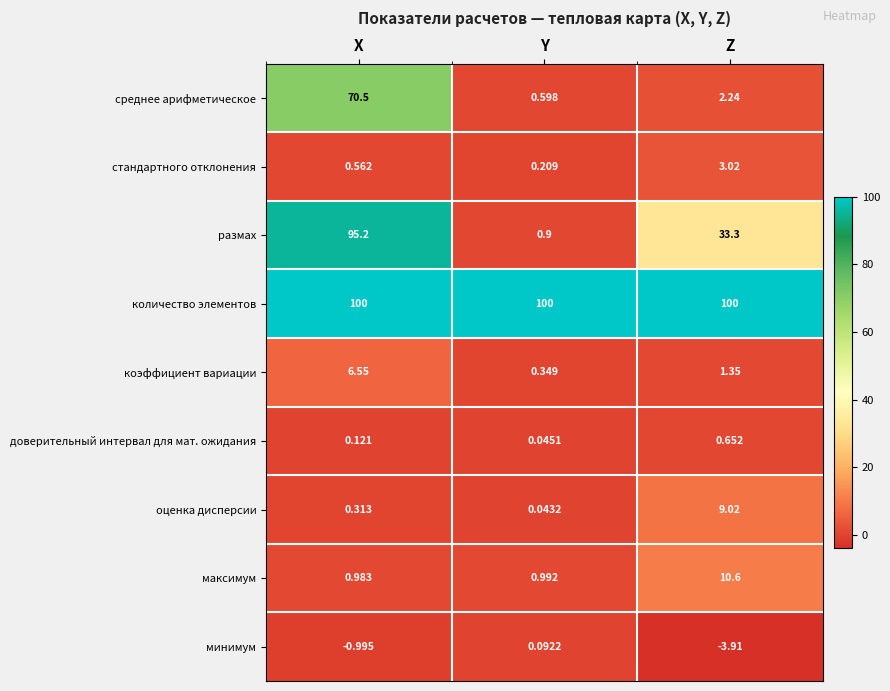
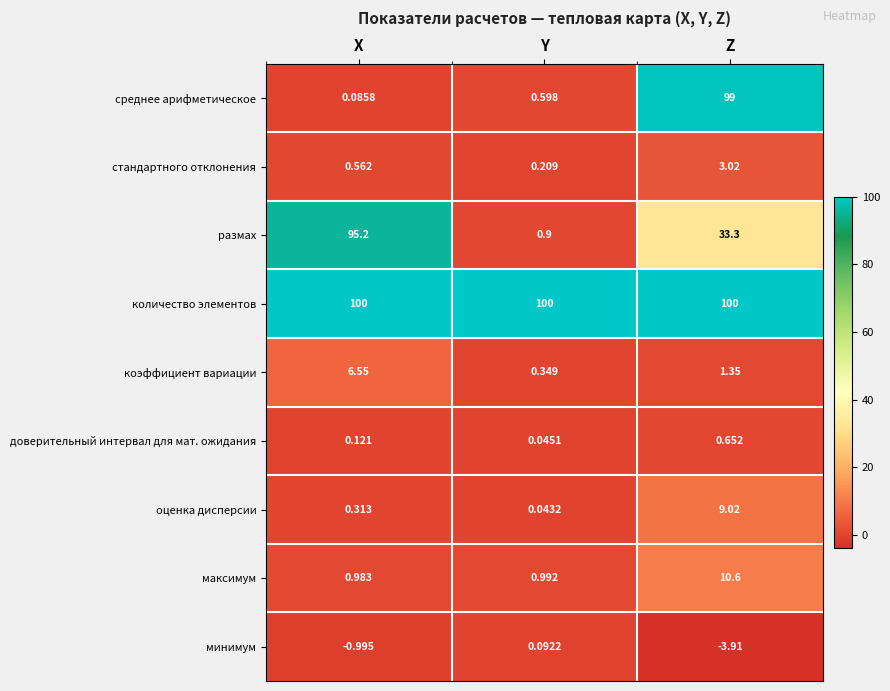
среднее арифметическое, X: 70.5 -> 0.0858
среднее арифметическое, Z: 2.24 -> 99
